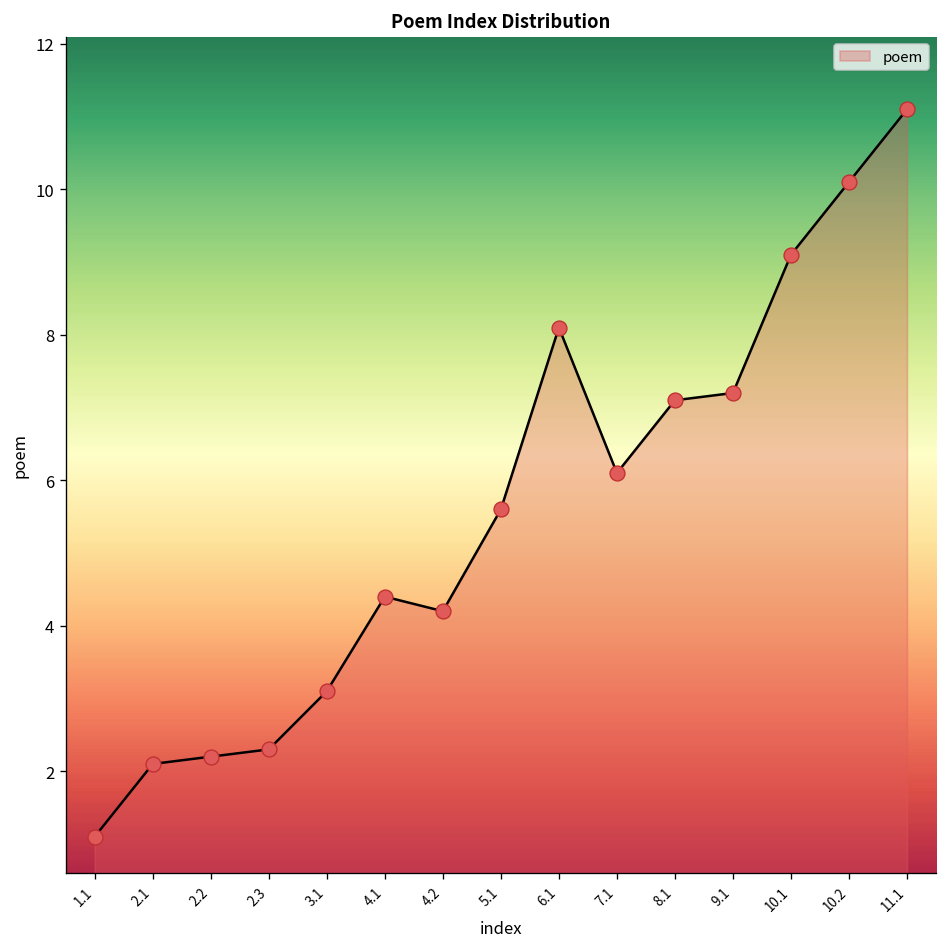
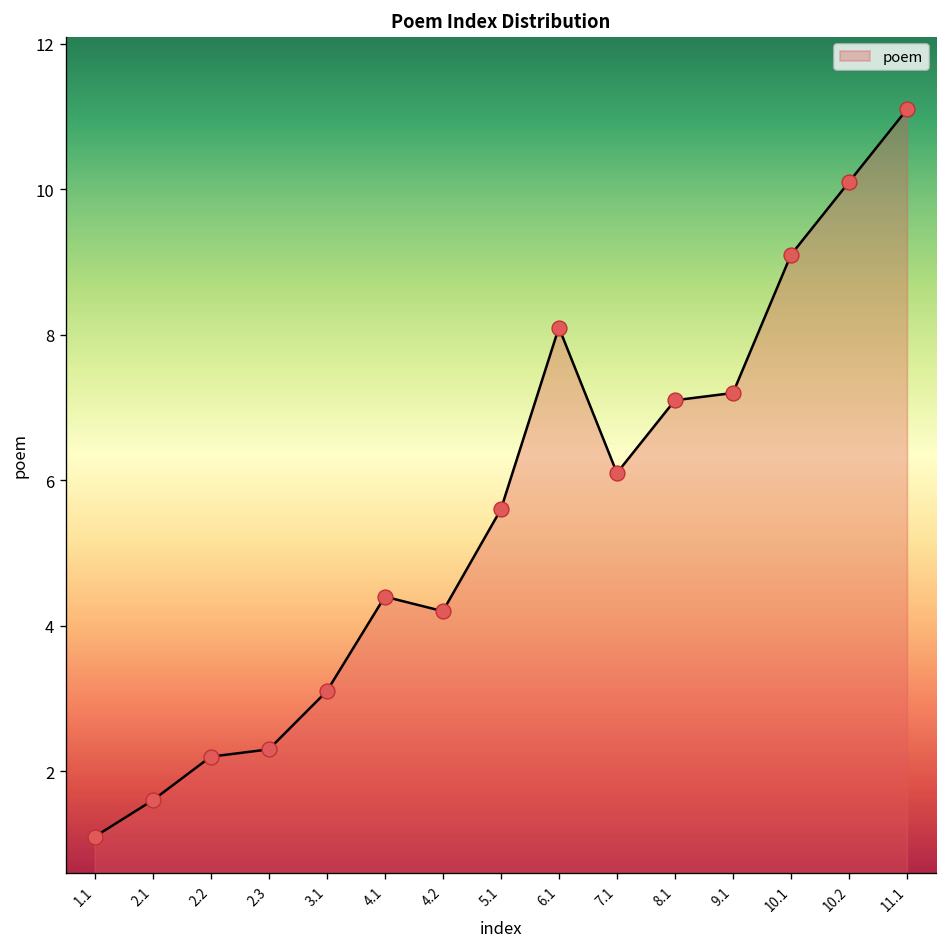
2.1: 2.1 -> 1.6
